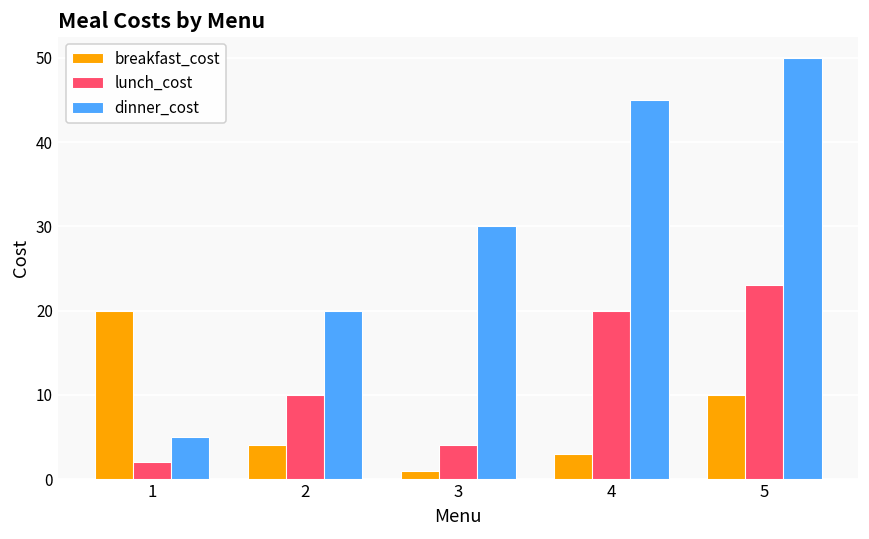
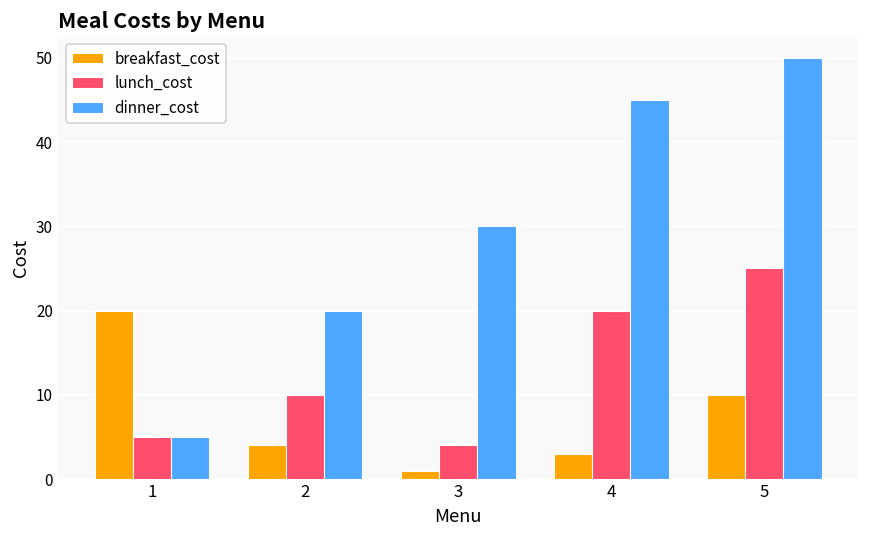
lunch_cost, 1: 2 -> 5
lunch_cost, 5: 23 -> 25
